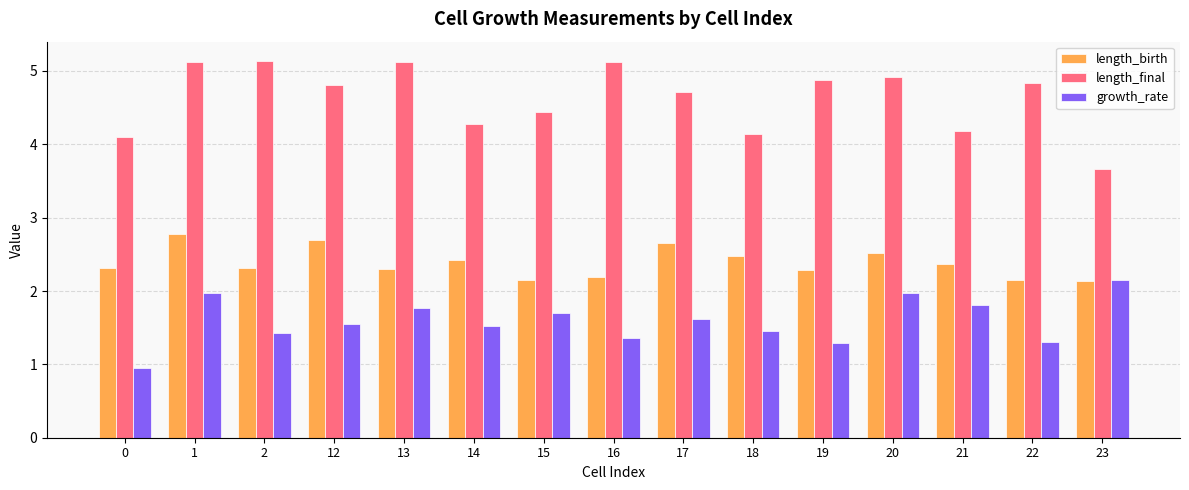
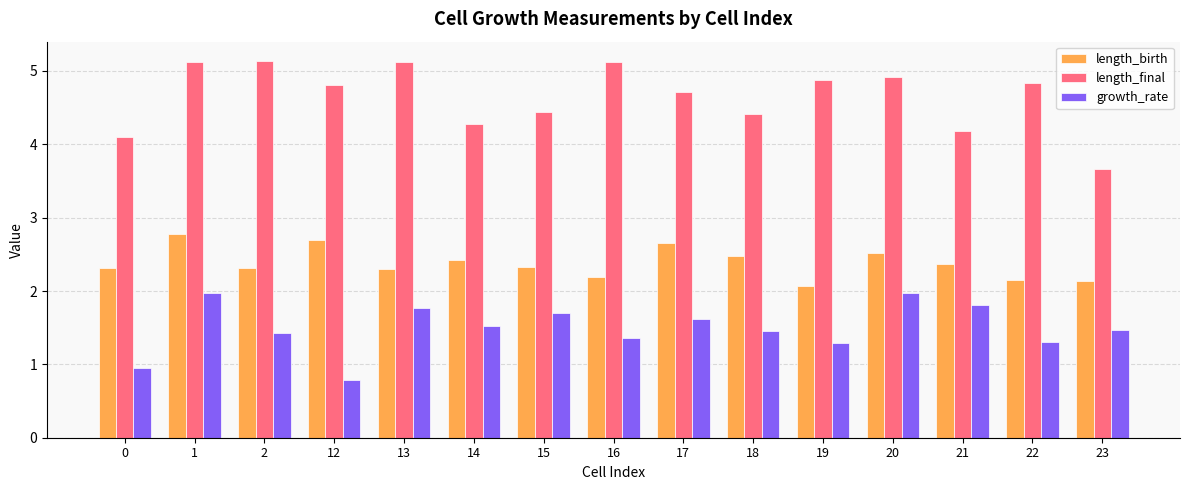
growth_rate, 12: 1.5 -> 0.8
length_birth, 15: 2.1 -> 2.3
length_final, 18: 4.1 -> 4.4
length_birth, 19: 2.3 -> 2.1
growth_rate, 23: 2.1 -> 1.5
